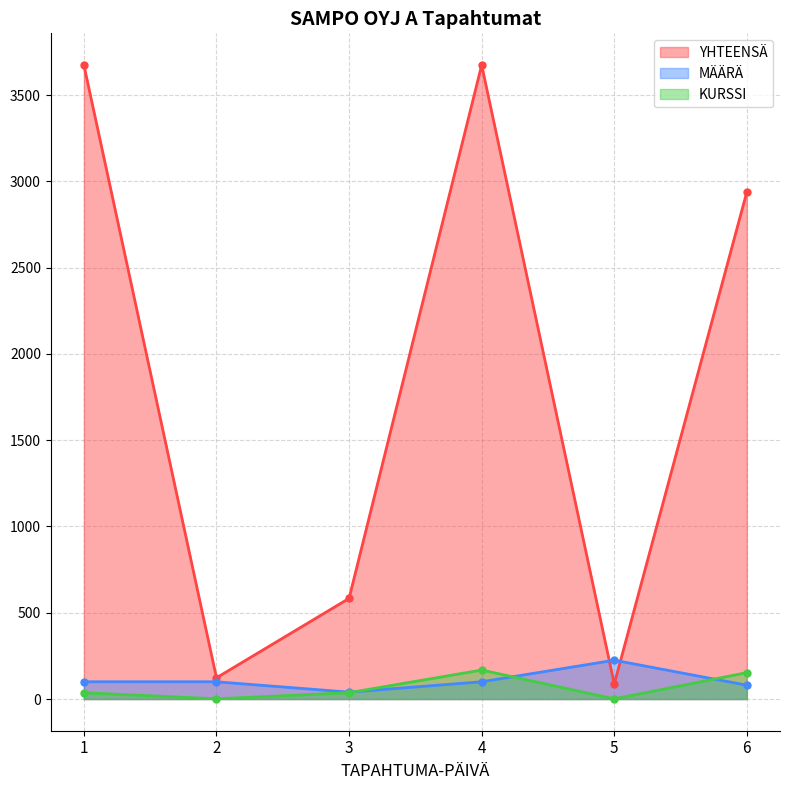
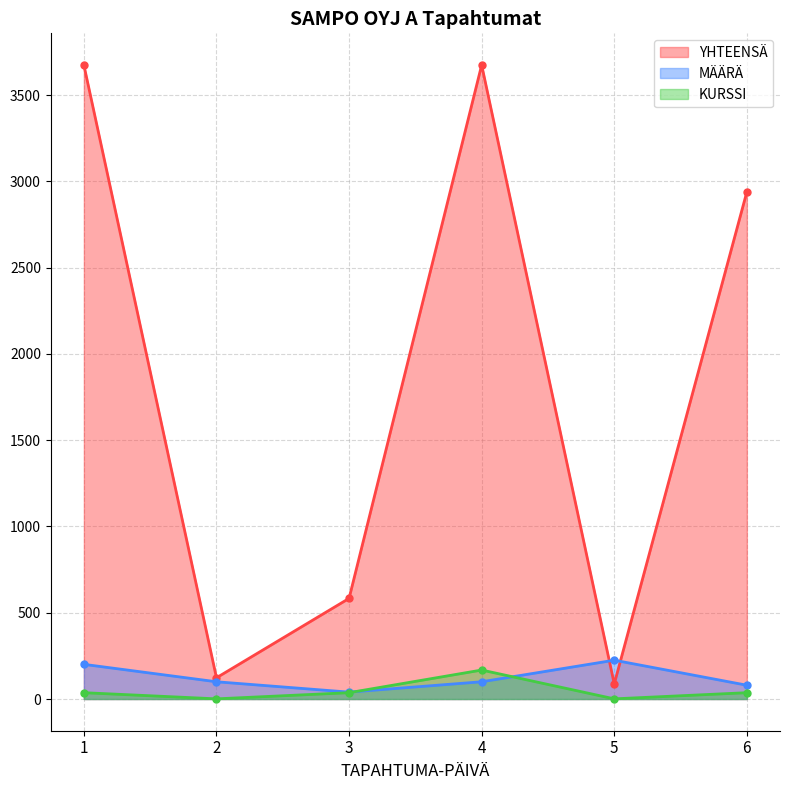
MÄÄRÄ, 1: 100 -> 200
KURSSI, 6: 150 -> 40
